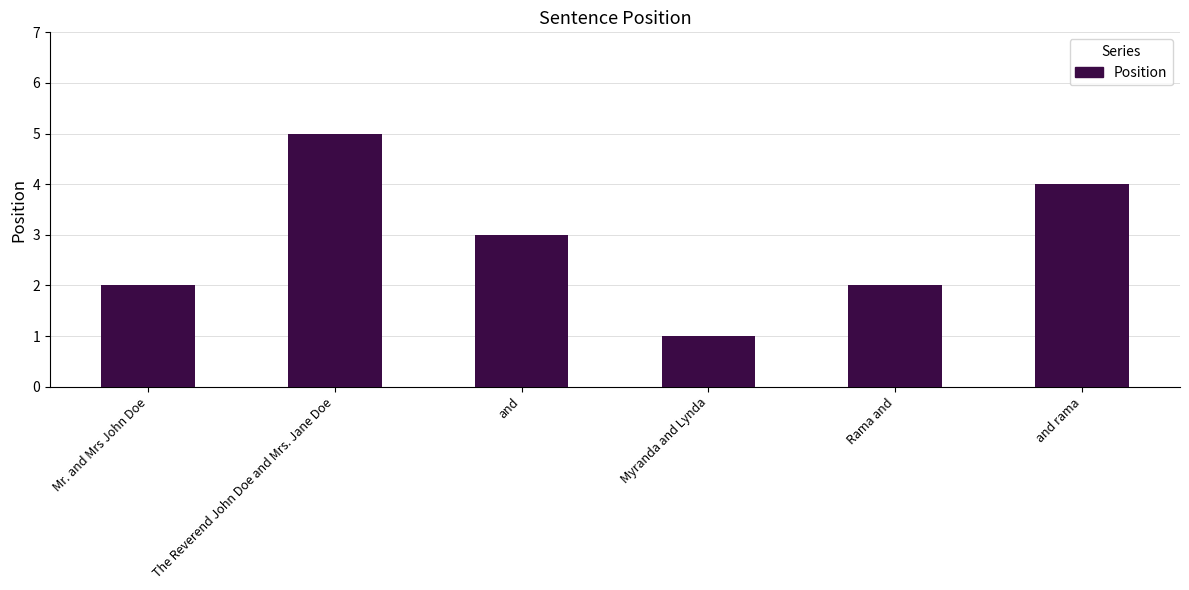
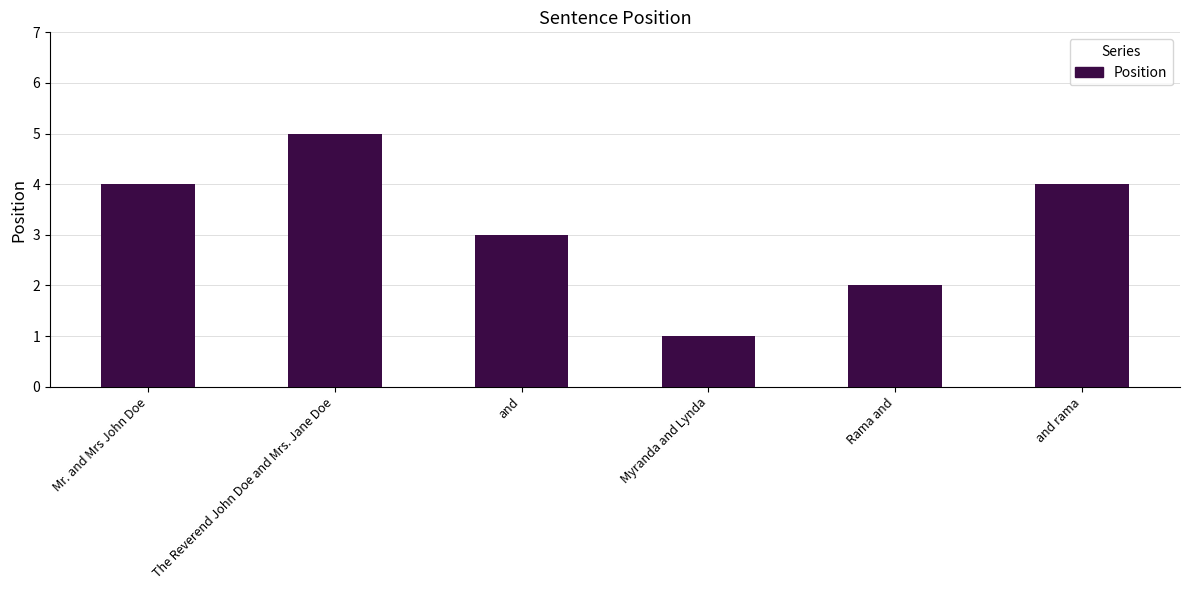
Mr. and Mrs John Doe: 2 -> 4
